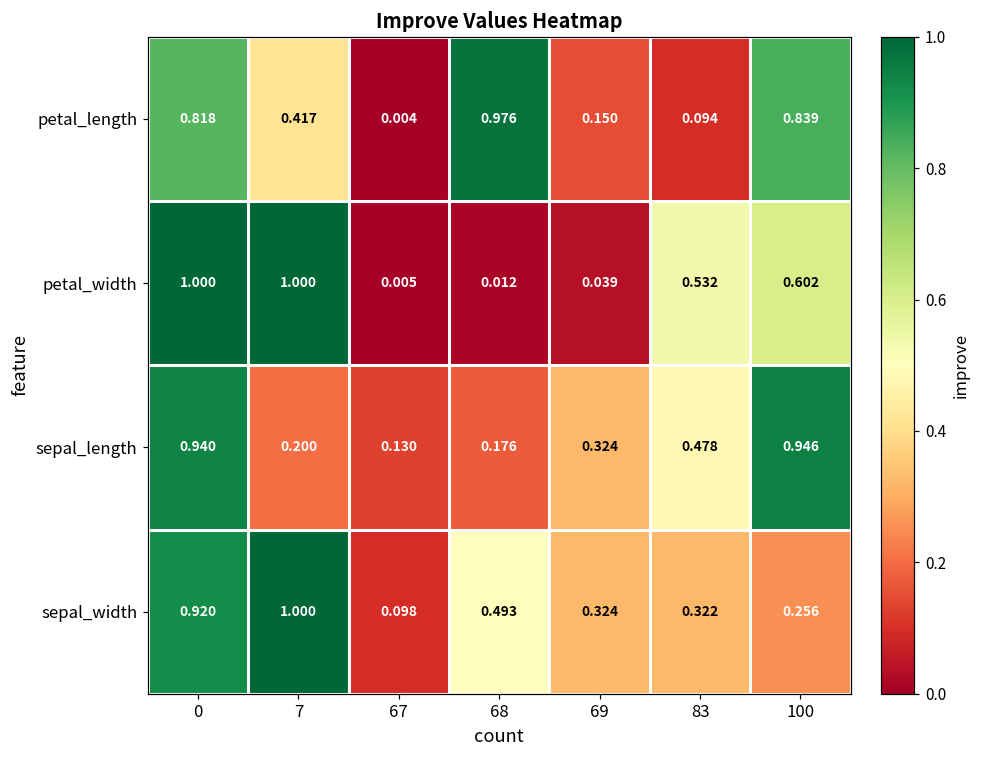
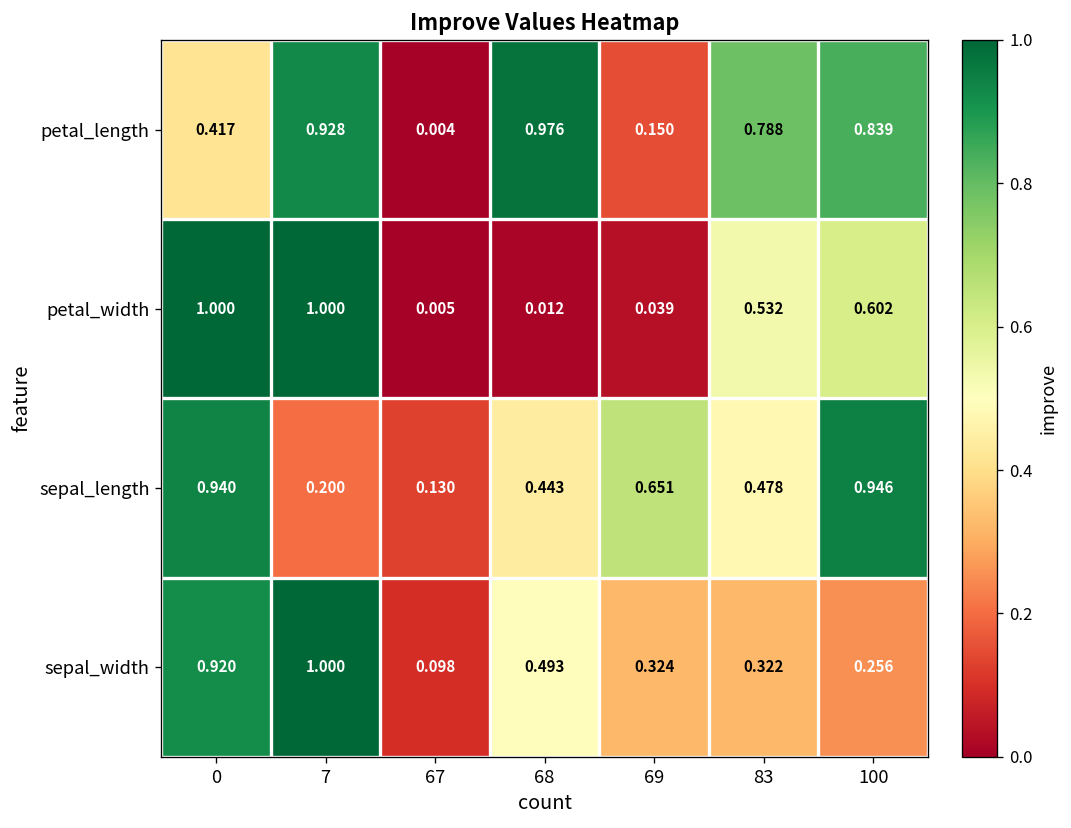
petal_length, 0: 0.818 -> 0.417
petal_length, 7: 0.417 -> 0.928
petal_length, 83: 0.094 -> 0.788
sepal_length, 68: 0.176 -> 0.443
sepal_length, 69: 0.324 -> 0.651
